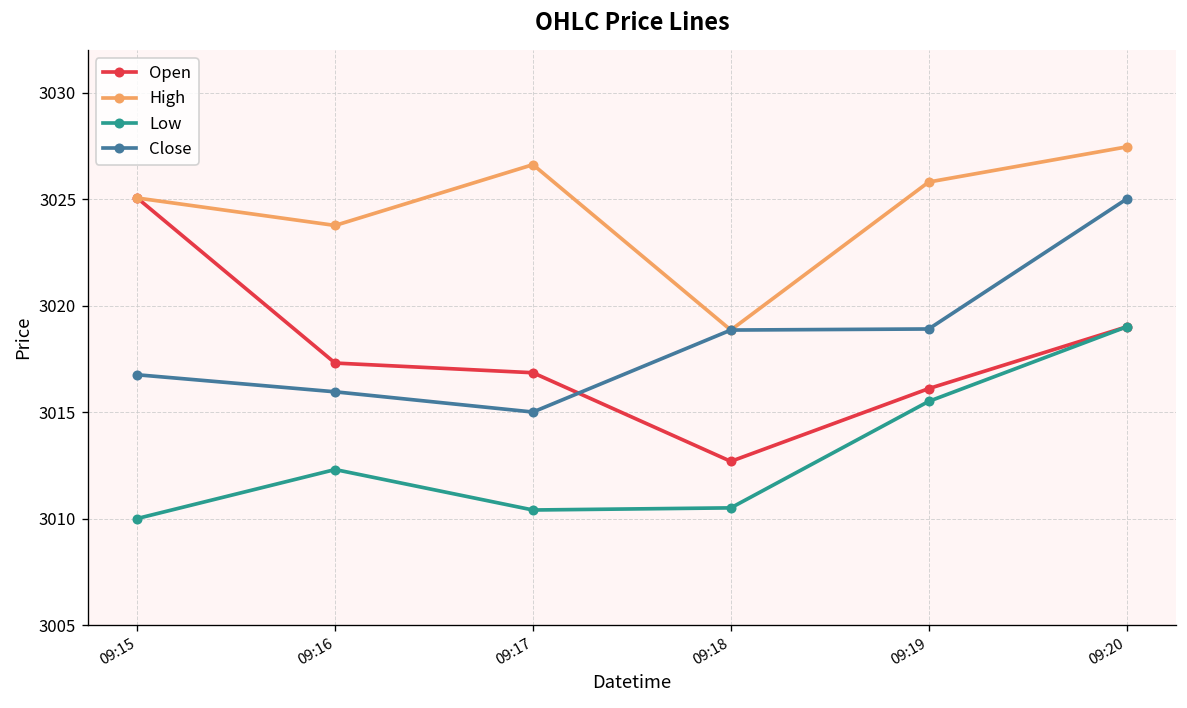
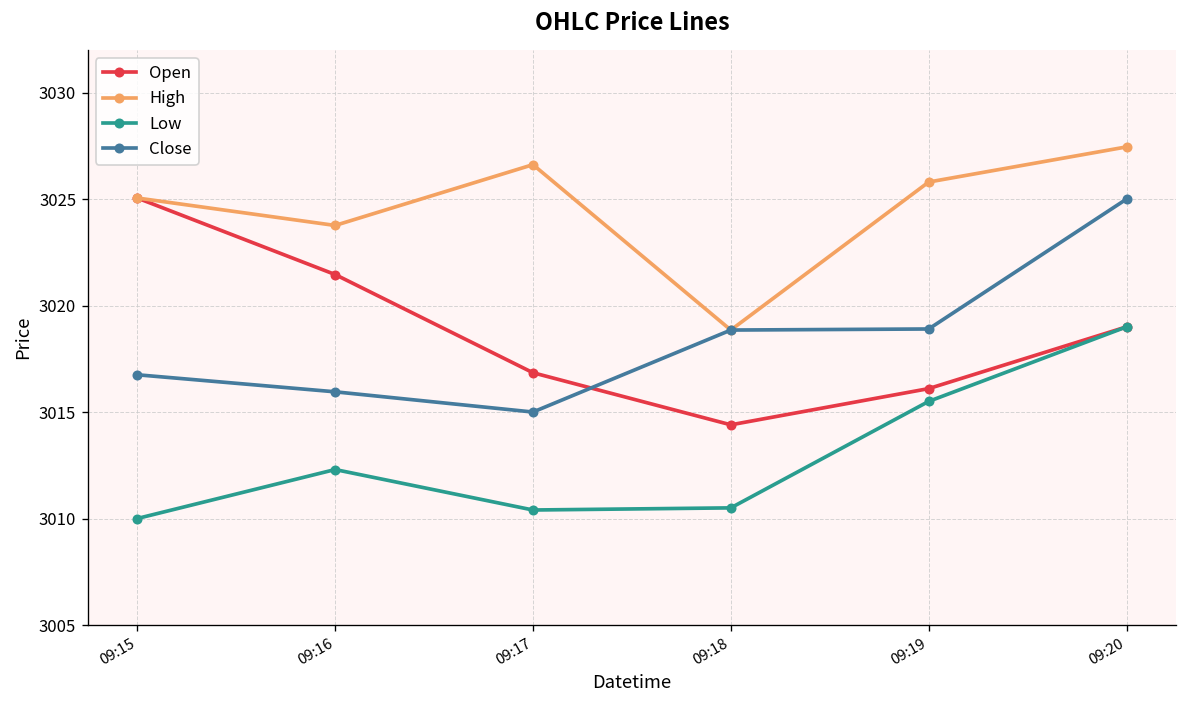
Open, 09:16: 3017.3 -> 3021.5
Open, 09:18: 3012.7 -> 3014.4
